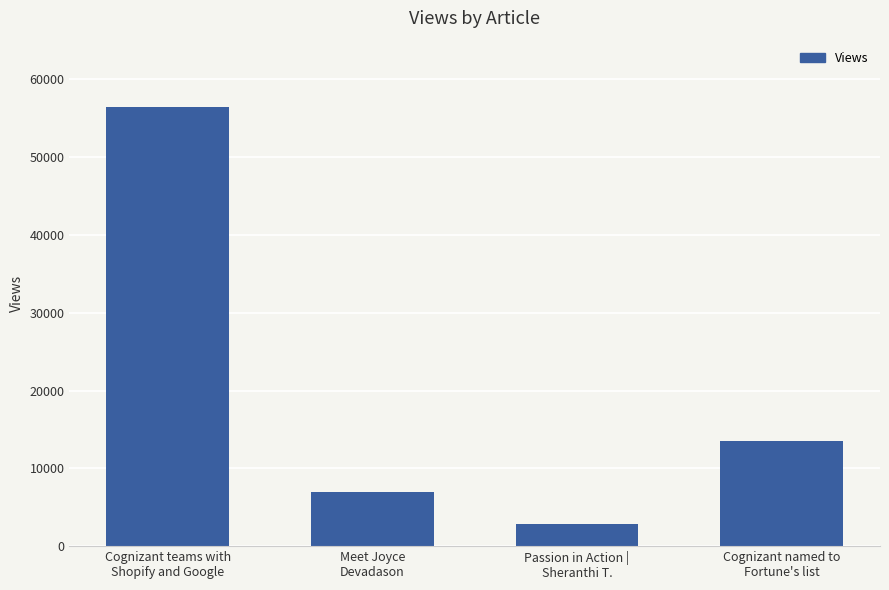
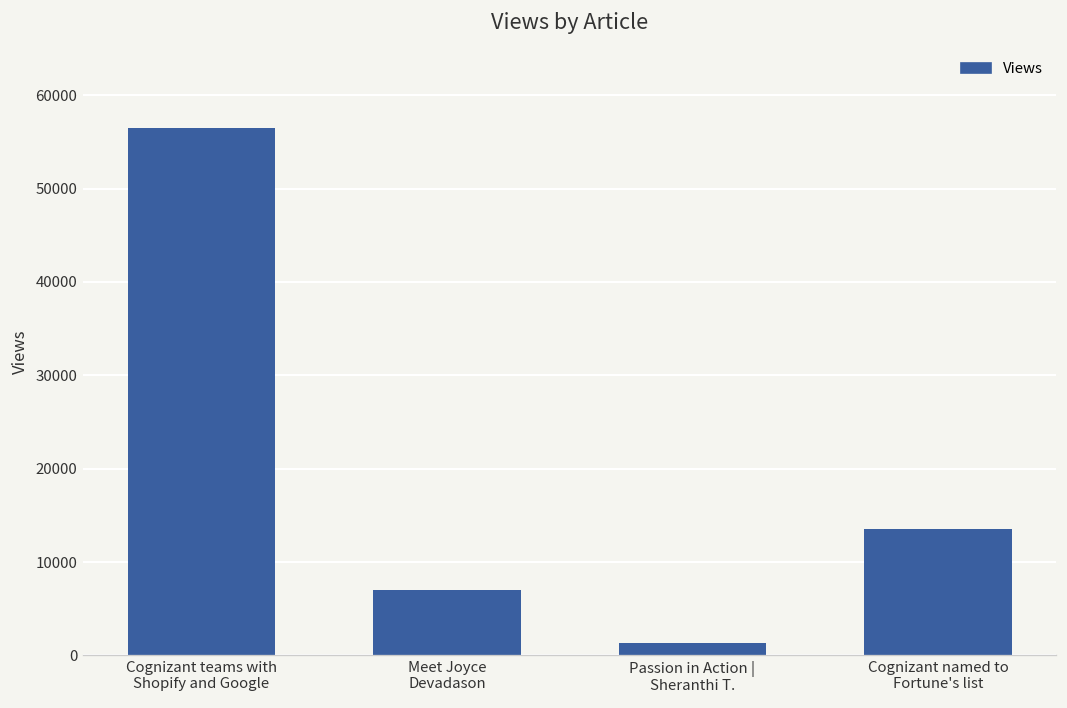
Passion in Action | Sheranthi T.: 3000 -> 1000
